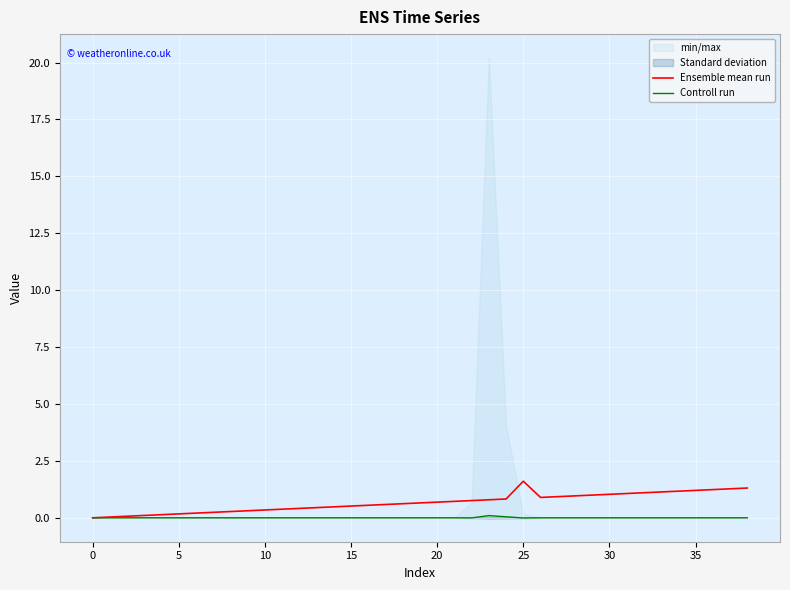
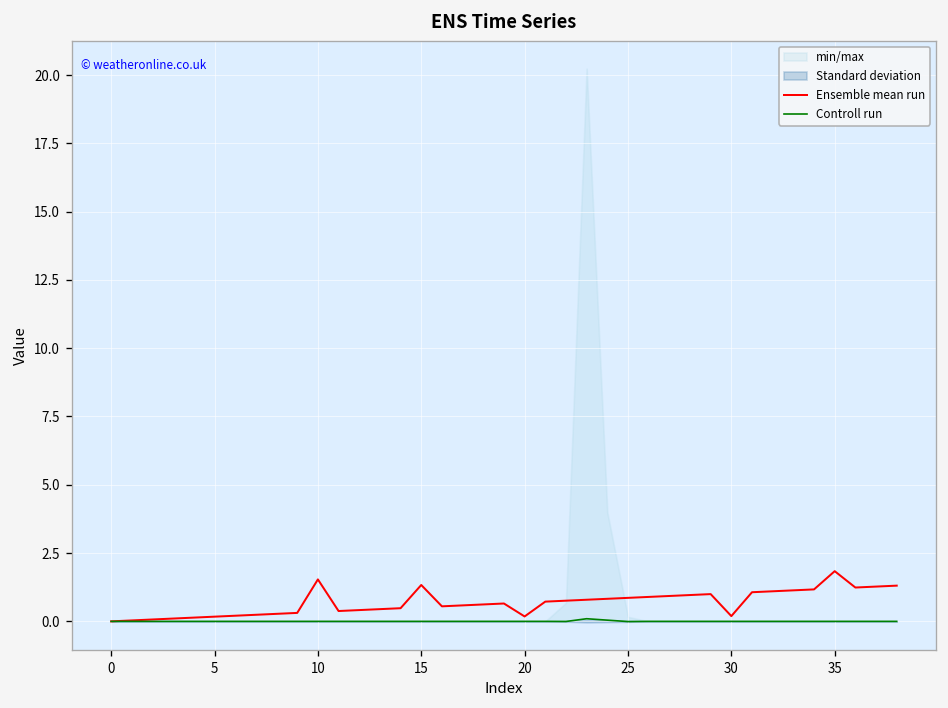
Ensemble mean run, 10: 0.3 -> 1.5
Ensemble mean run, 15: 0.5 -> 1.3
Ensemble mean run, 20: 0.7 -> 0.2
Ensemble mean run, 25: 1.6 -> 0.9
Ensemble mean run, 30: 1.0 -> 0.2
Ensemble mean run, 35: 1.2 -> 1.8
